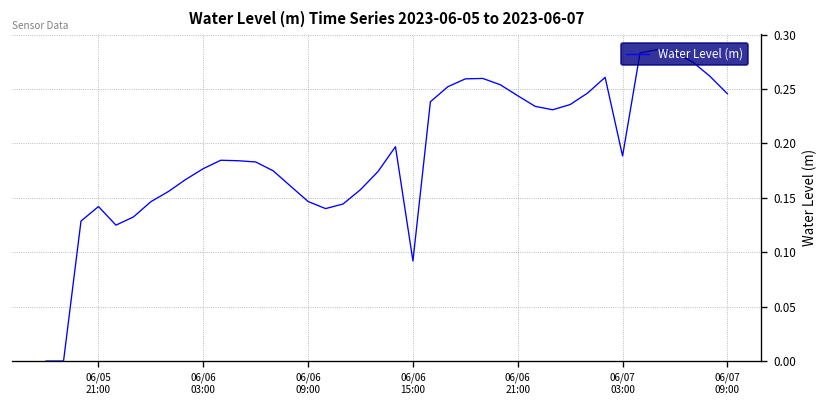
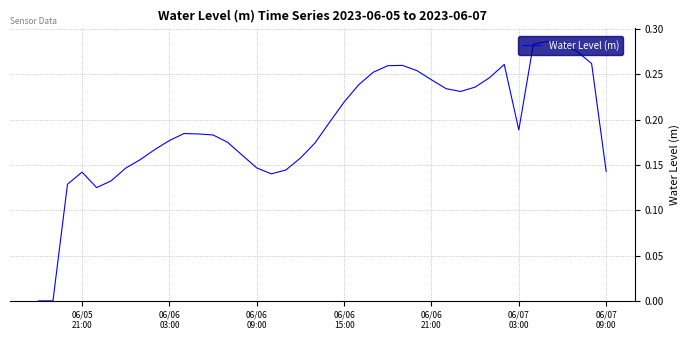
06/06 15:00: 0.09 -> 0.22
06/07 09:00: 0.25 -> 0.14
